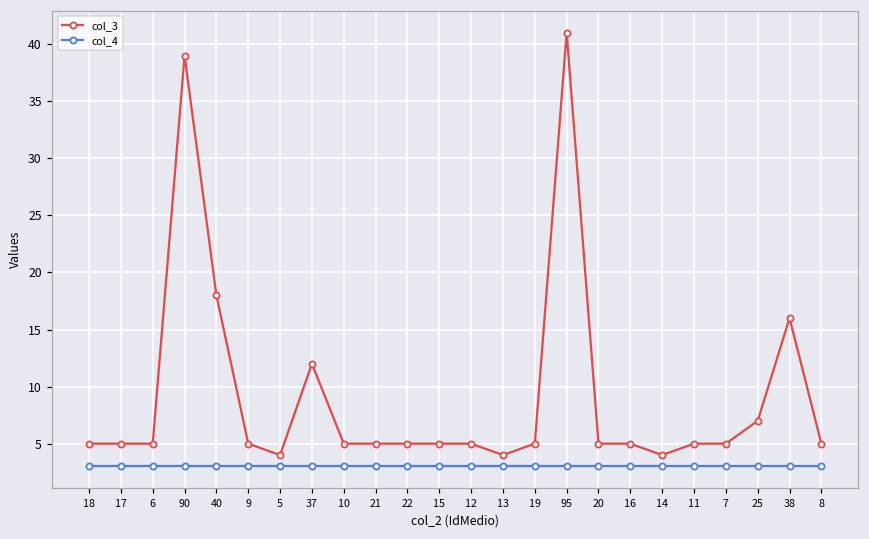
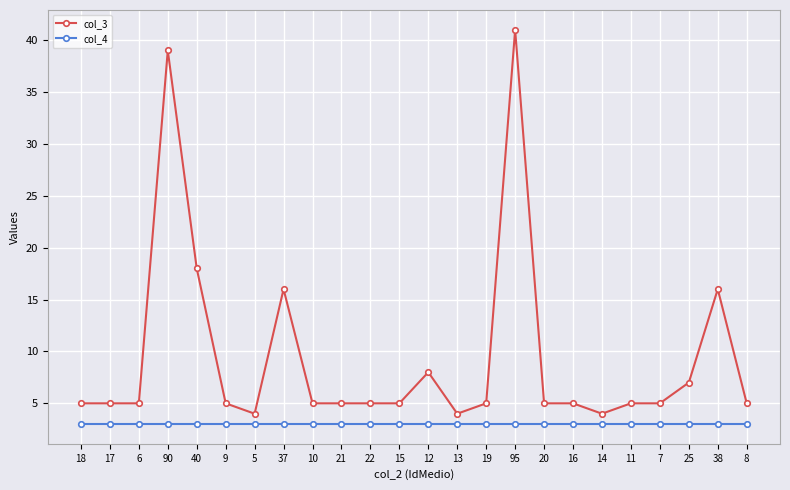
col_3, 37: 12 -> 16
col_3, 12: 5 -> 8
